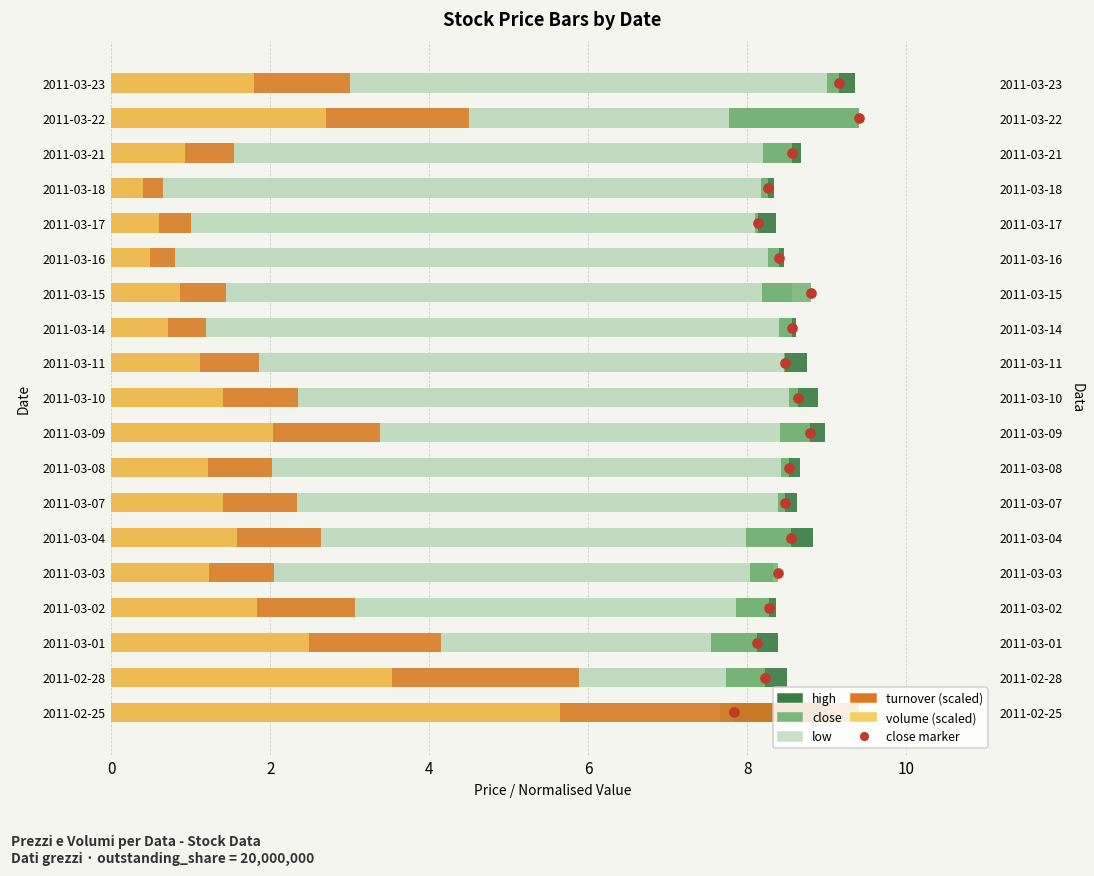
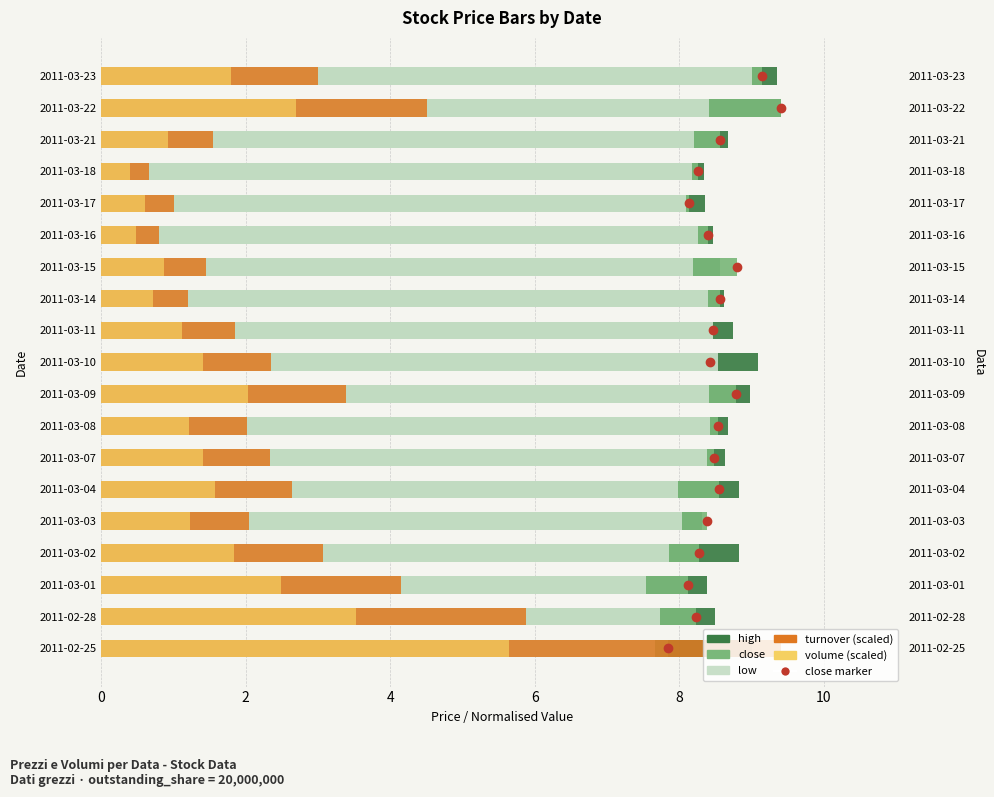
low, 2011-03-22: 7.8 -> 8.4
high, 2011-03-10: 8.9 -> 9.1
close, 2011-03-10: 8.6 -> 8.4
high, 2011-03-02: 8.4 -> 8.8
